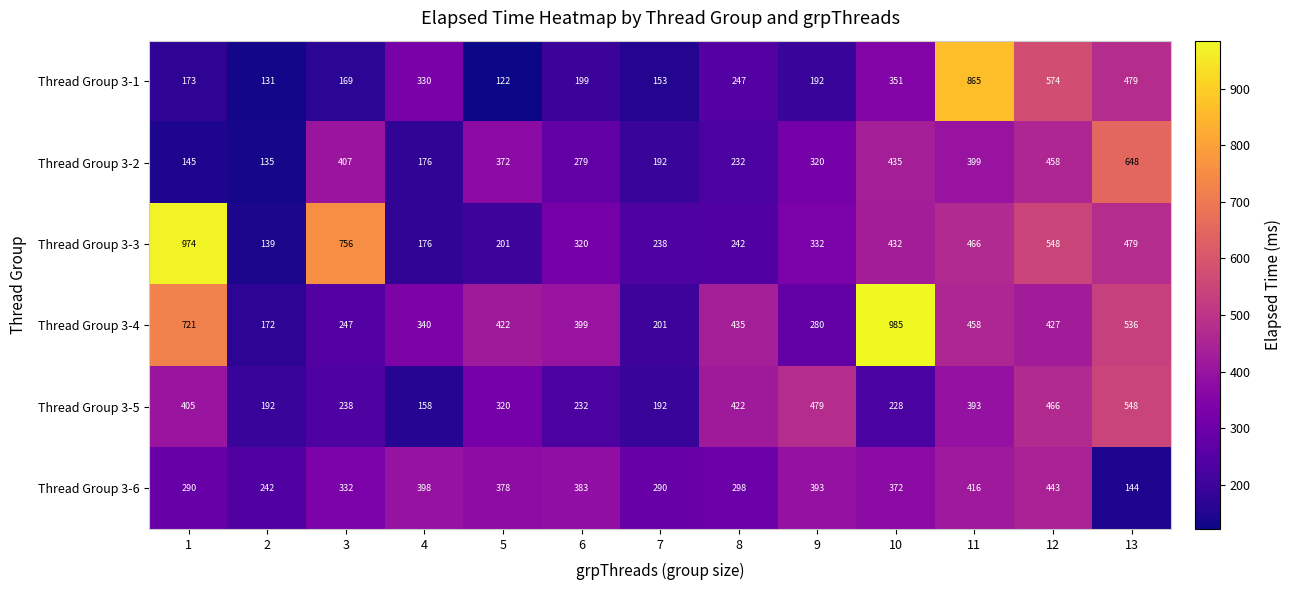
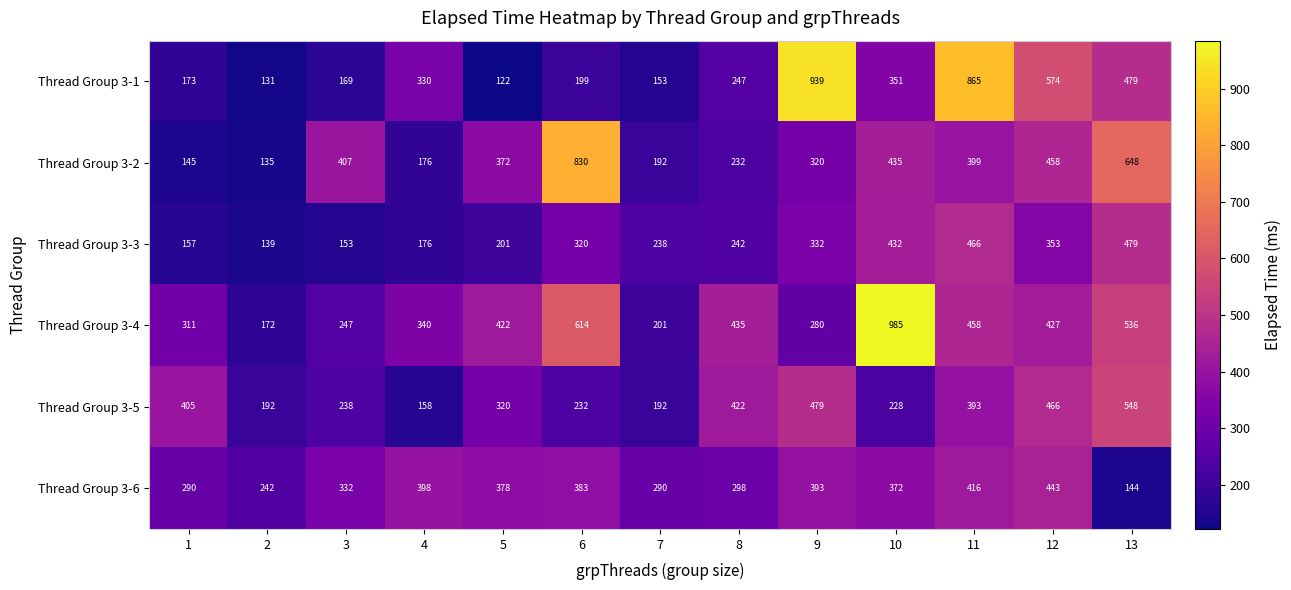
Thread Group 3-1, 9: 192 -> 939
Thread Group 3-2, 6: 279 -> 830
Thread Group 3-3, 1: 974 -> 157
Thread Group 3-3, 3: 756 -> 153
Thread Group 3-3, 12: 548 -> 353
Thread Group 3-4, 1: 721 -> 311
Thread Group 3-4, 6: 399 -> 614
